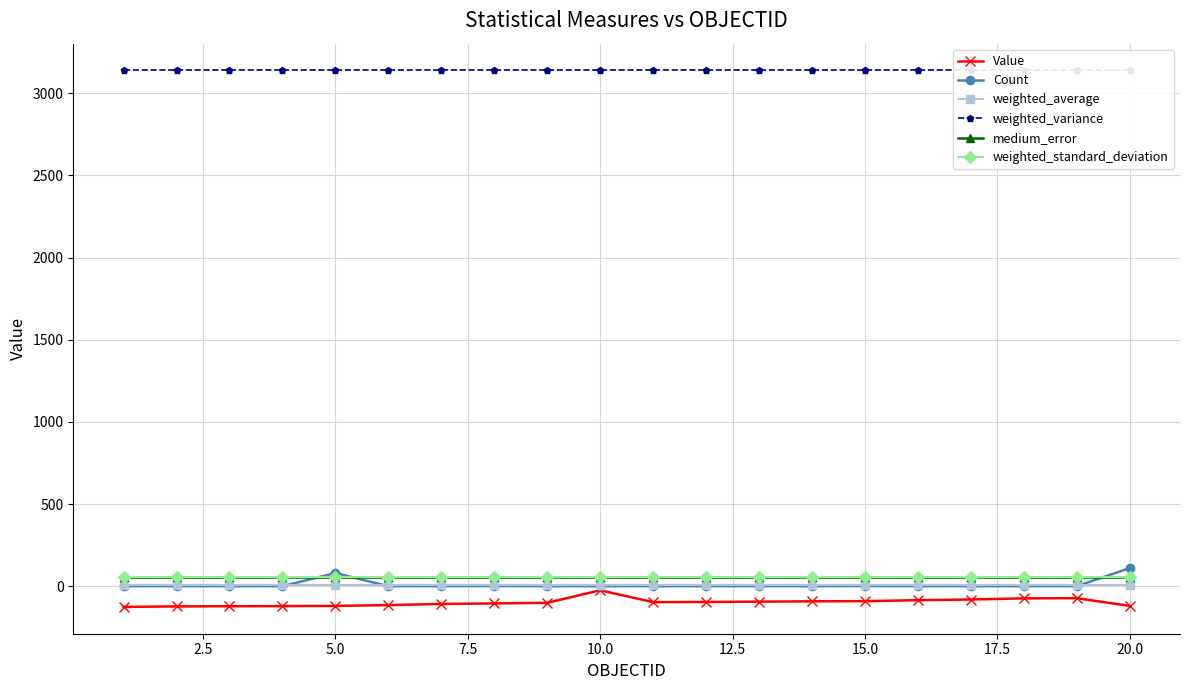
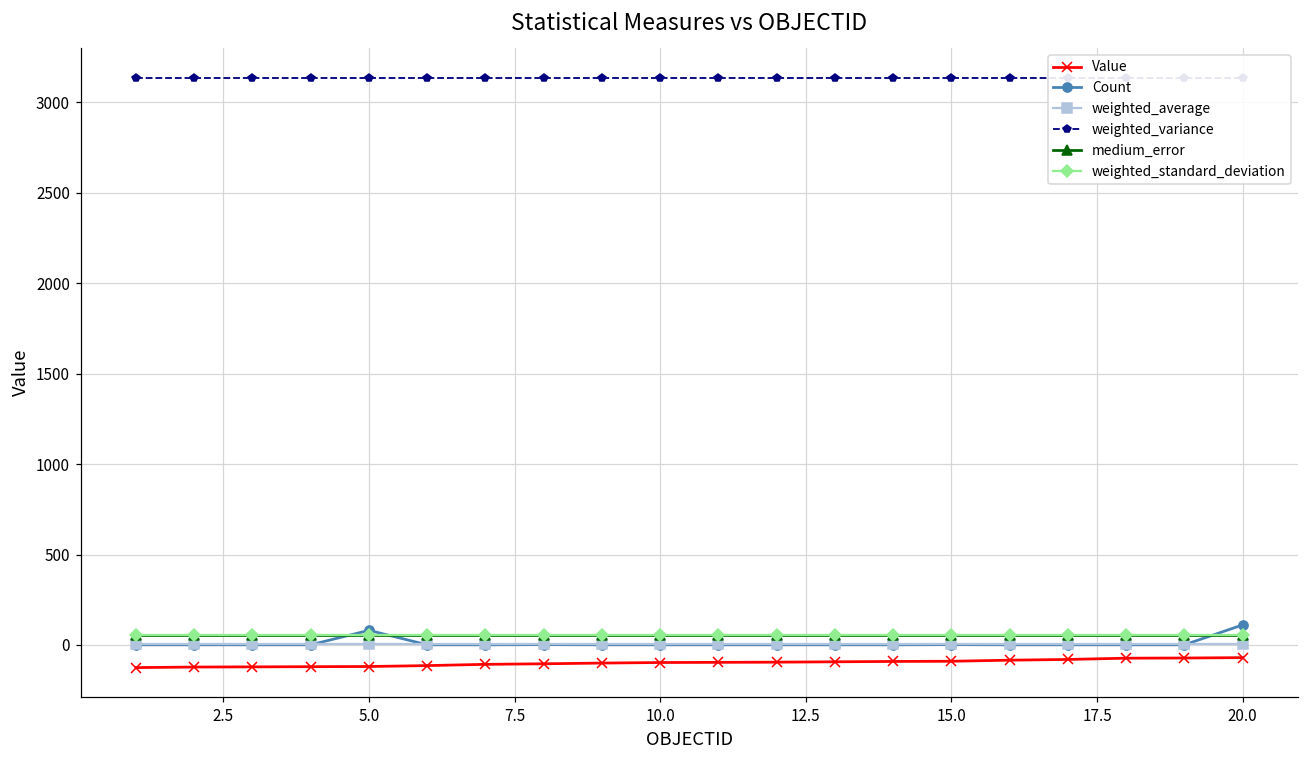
Value, 10.0: -20 -> -100
Value, 20.0: -120 -> -70
